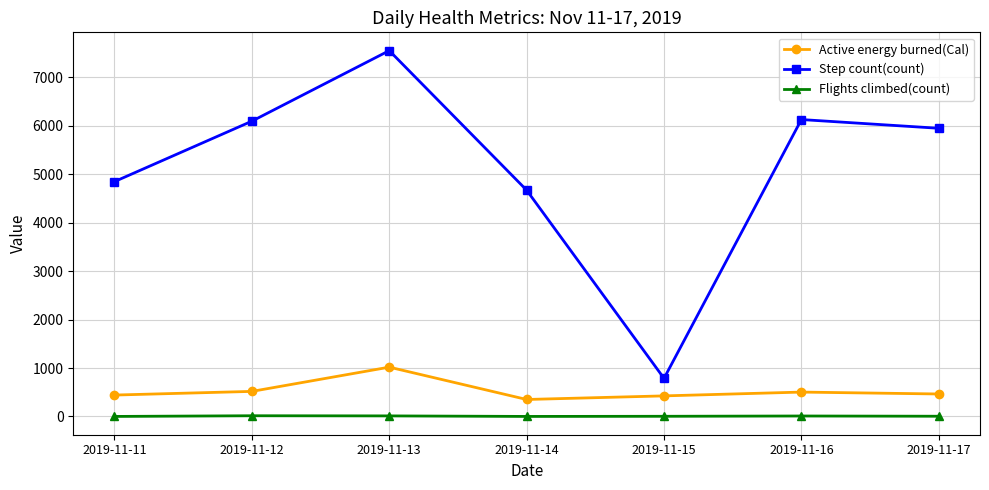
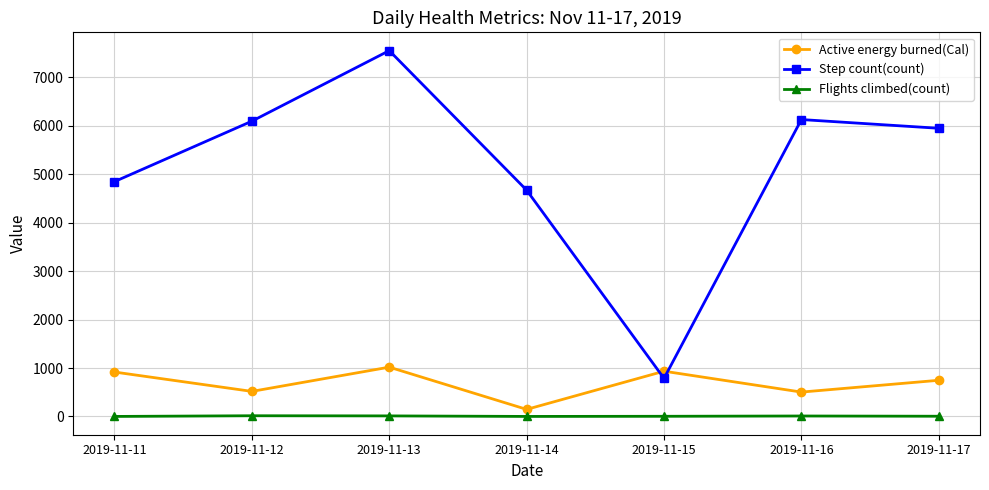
Active energy burned(Cal), 2019-11-11: 400 -> 900
Active energy burned(Cal), 2019-11-14: 400 -> 100
Active energy burned(Cal), 2019-11-15: 400 -> 900
Active energy burned(Cal), 2019-11-17: 500 -> 700
